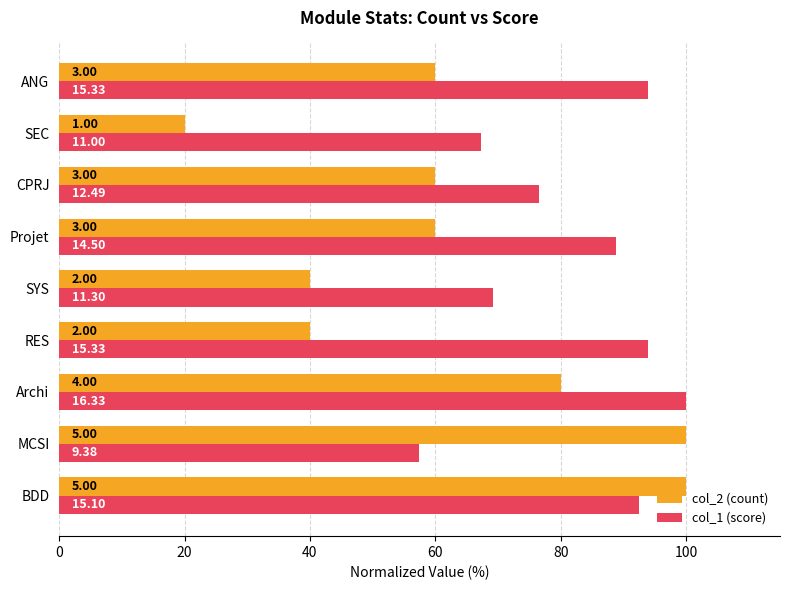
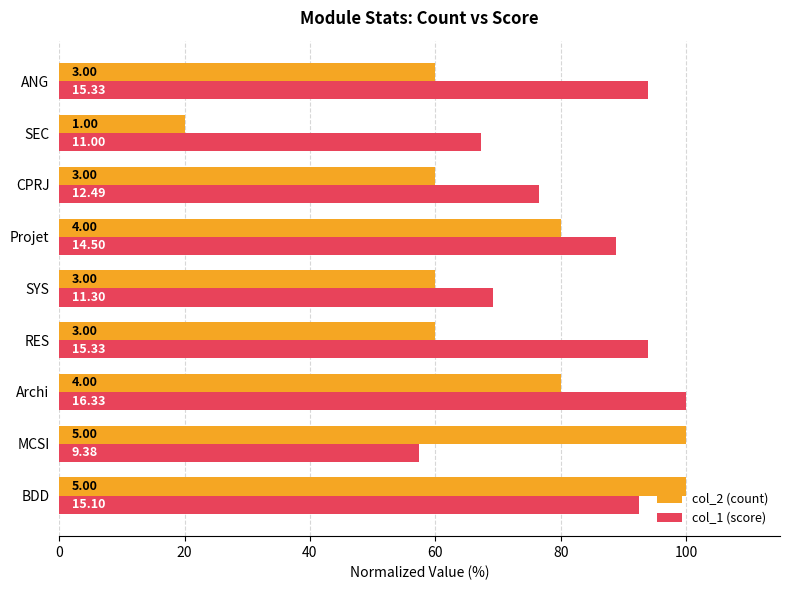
col_2 (count), Projet: 3.00 -> 4.00
col_2 (count), SYS: 2.00 -> 3.00
col_2 (count), RES: 2.00 -> 3.00
